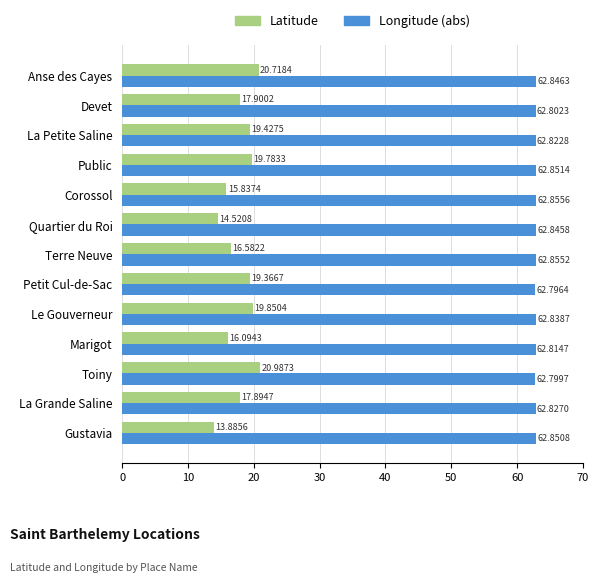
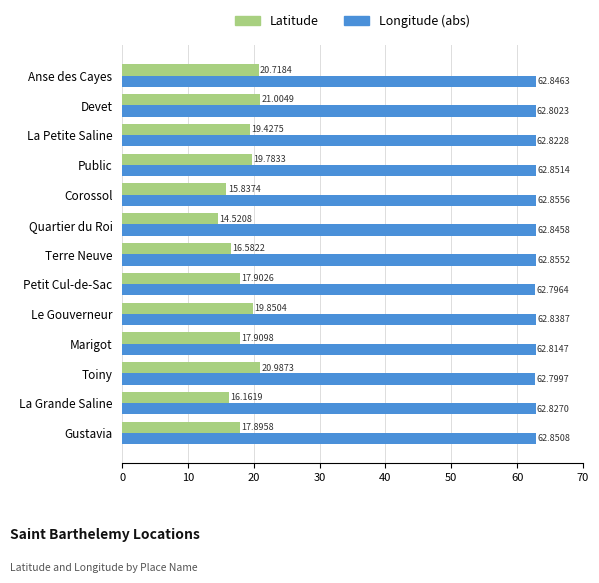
Latitude, Devet: 17.9002 -> 21.0049
Latitude, Petit Cul-de-Sac: 19.3667 -> 17.9026
Latitude, Marigot: 16.0943 -> 17.9098
Latitude, La Grande Saline: 17.8947 -> 16.1619
Latitude, Gustavia: 13.8856 -> 17.8958
